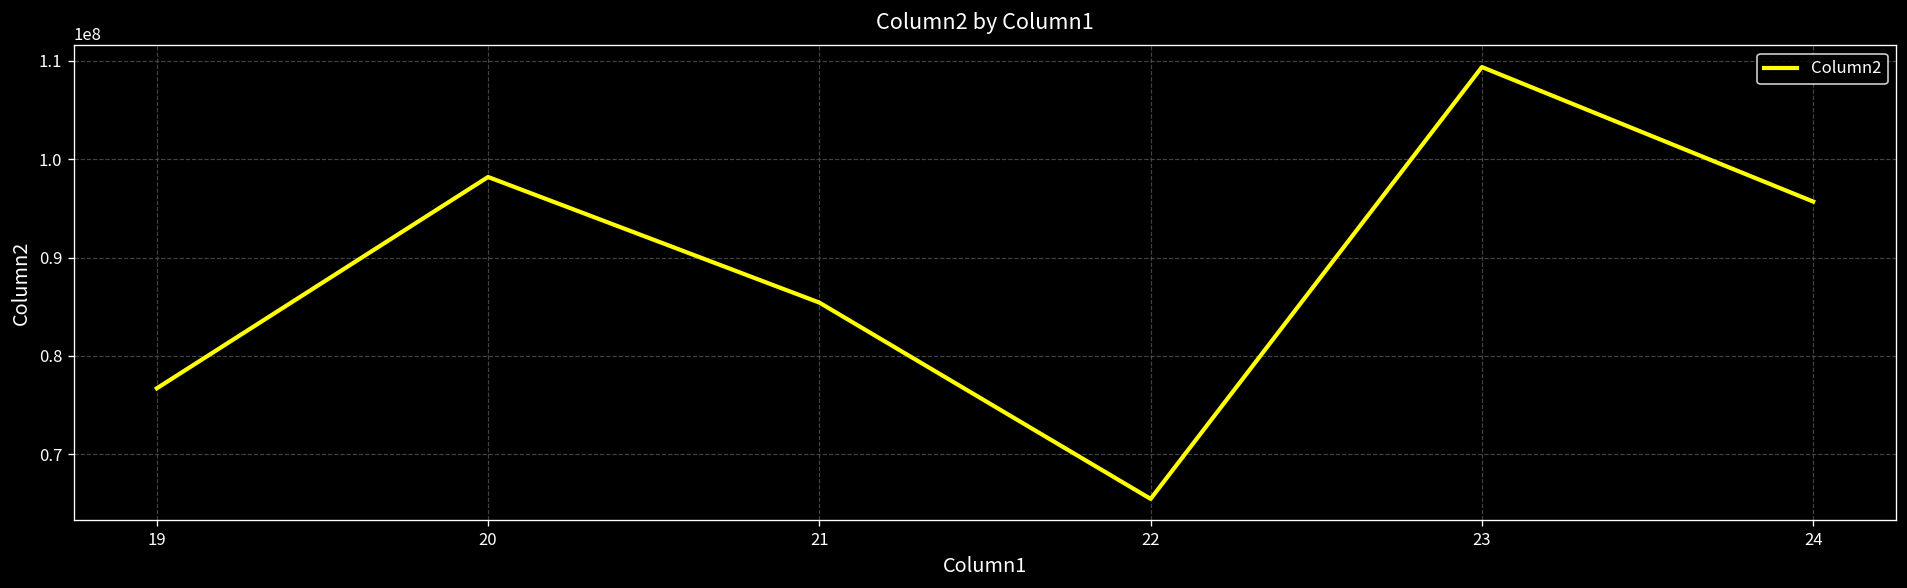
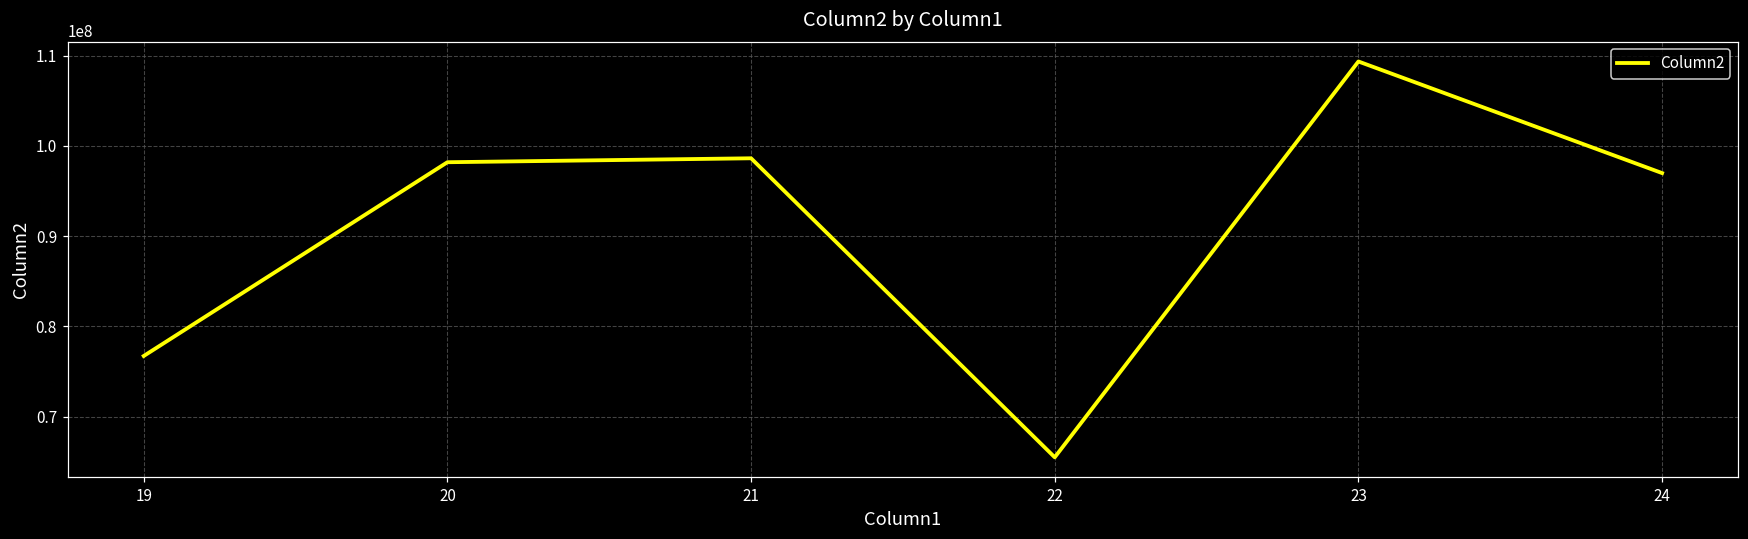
21: 85000000 -> 99000000
24: 96000000 -> 97000000
